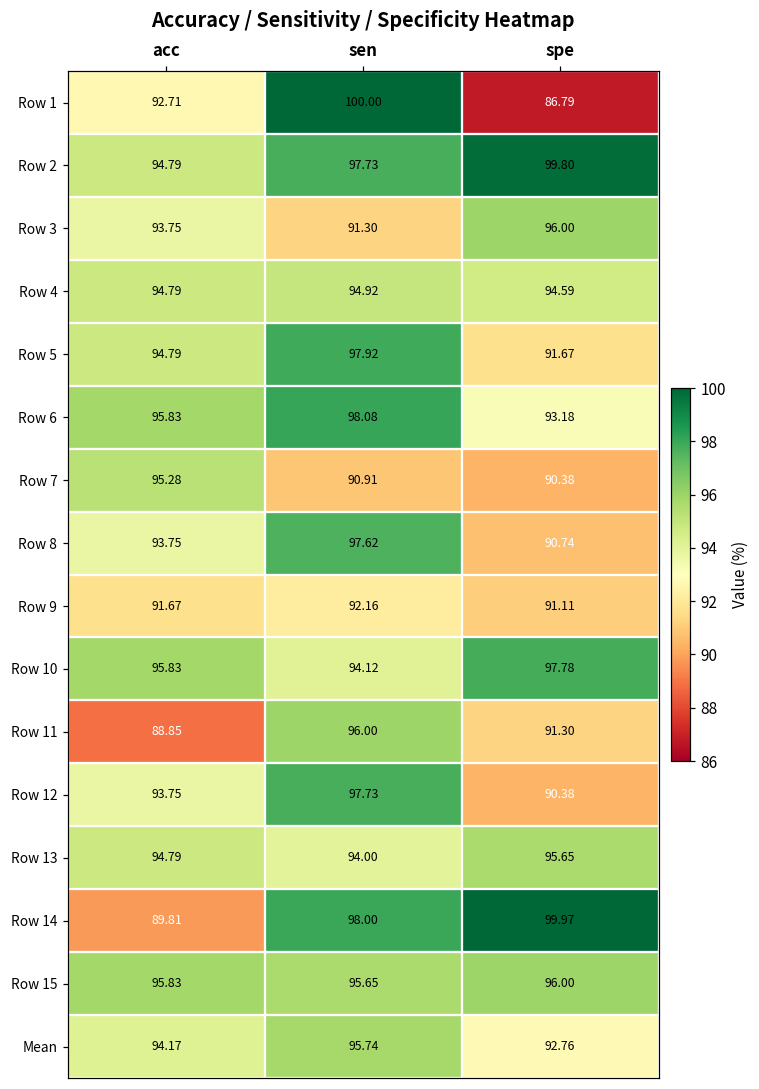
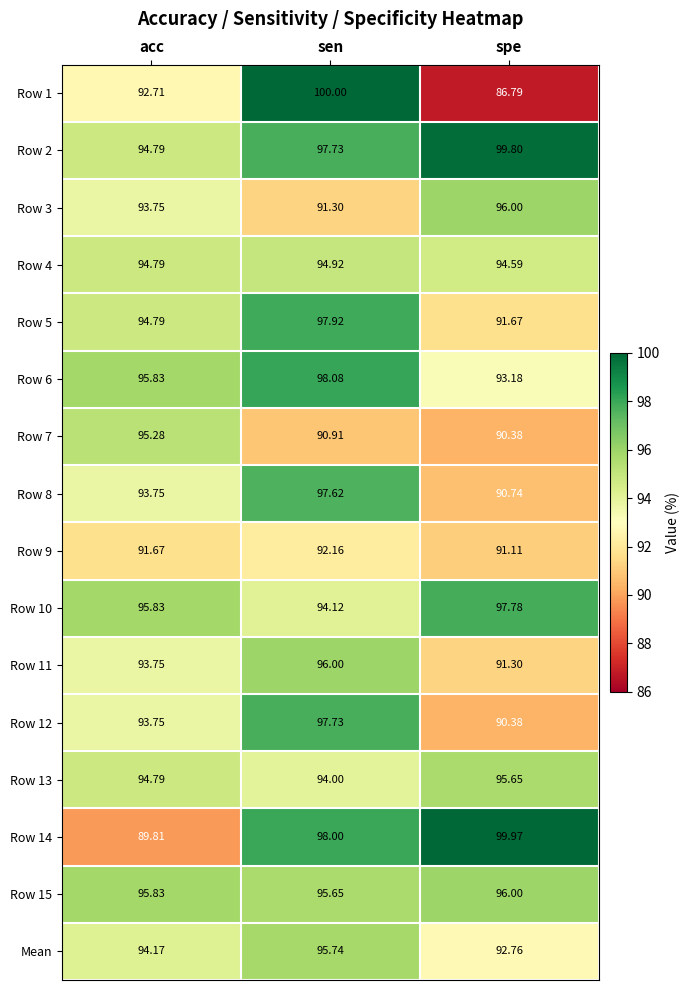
Row 11, acc: 88.85 -> 93.75
